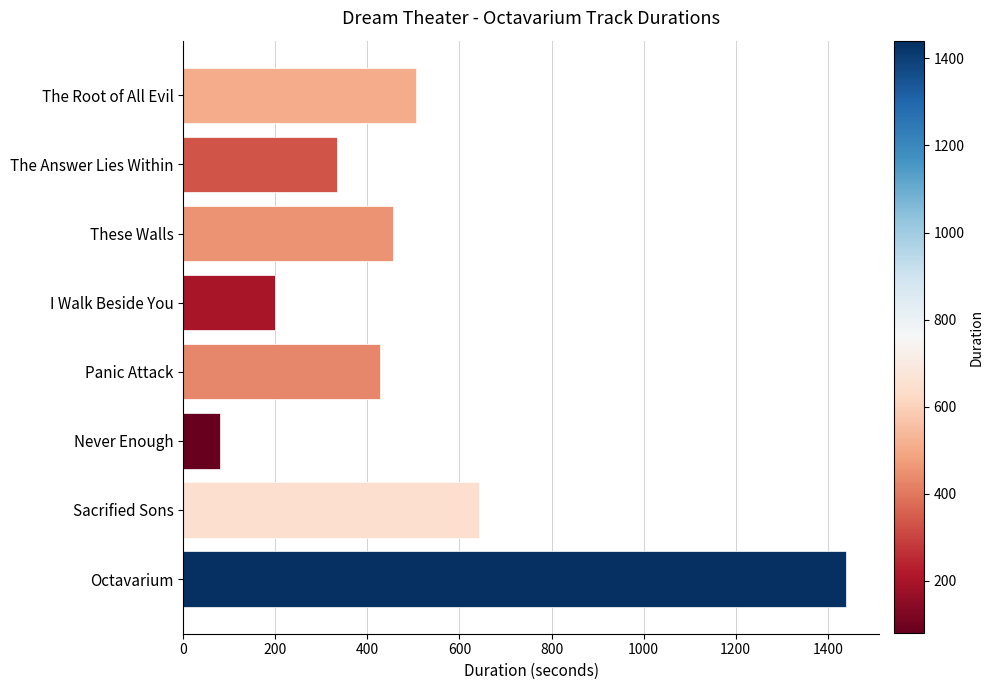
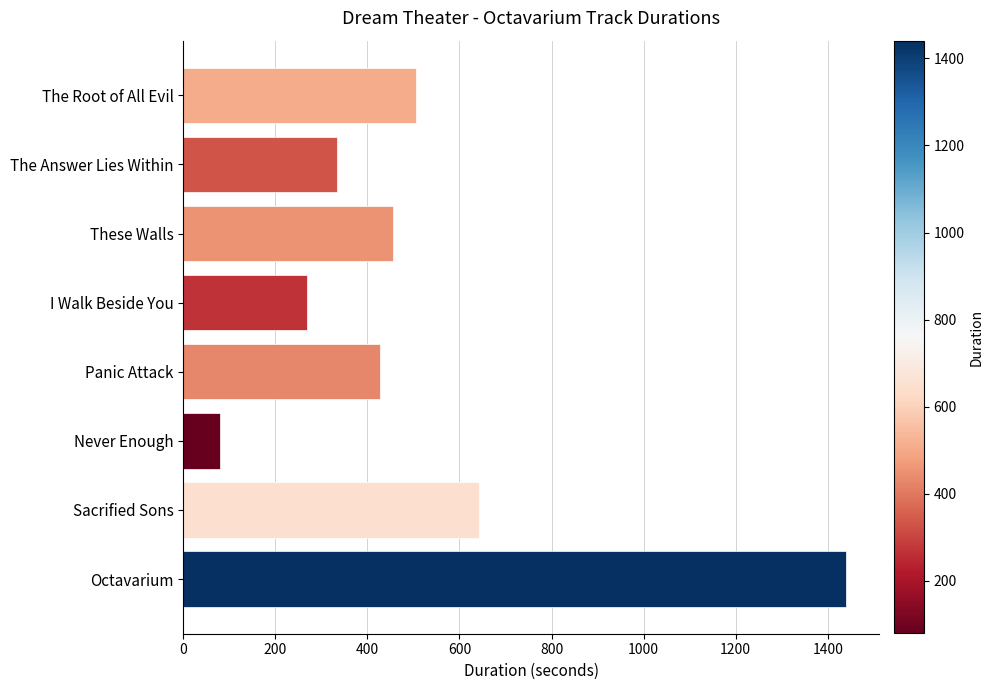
I Walk Beside You: 200 -> 270
